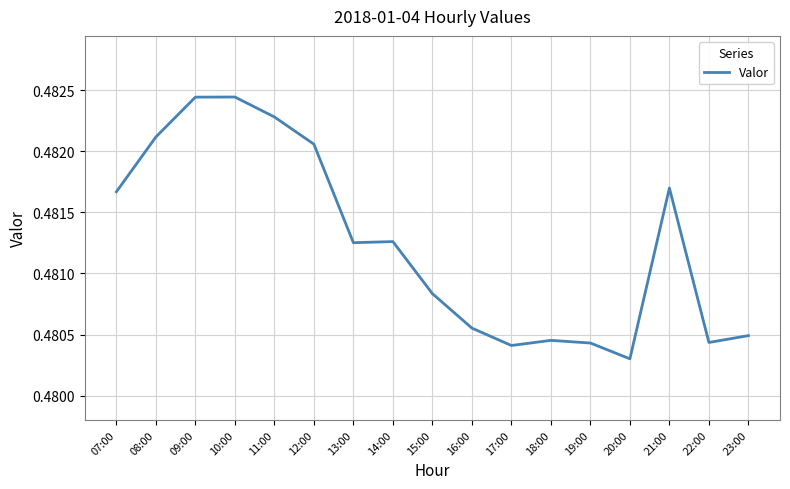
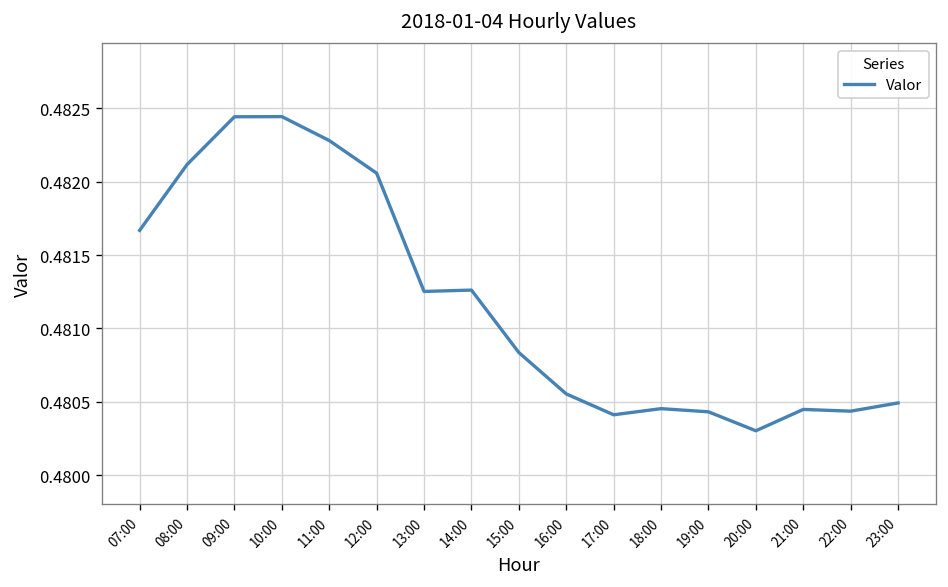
21:00: 0.48170 -> 0.48045
